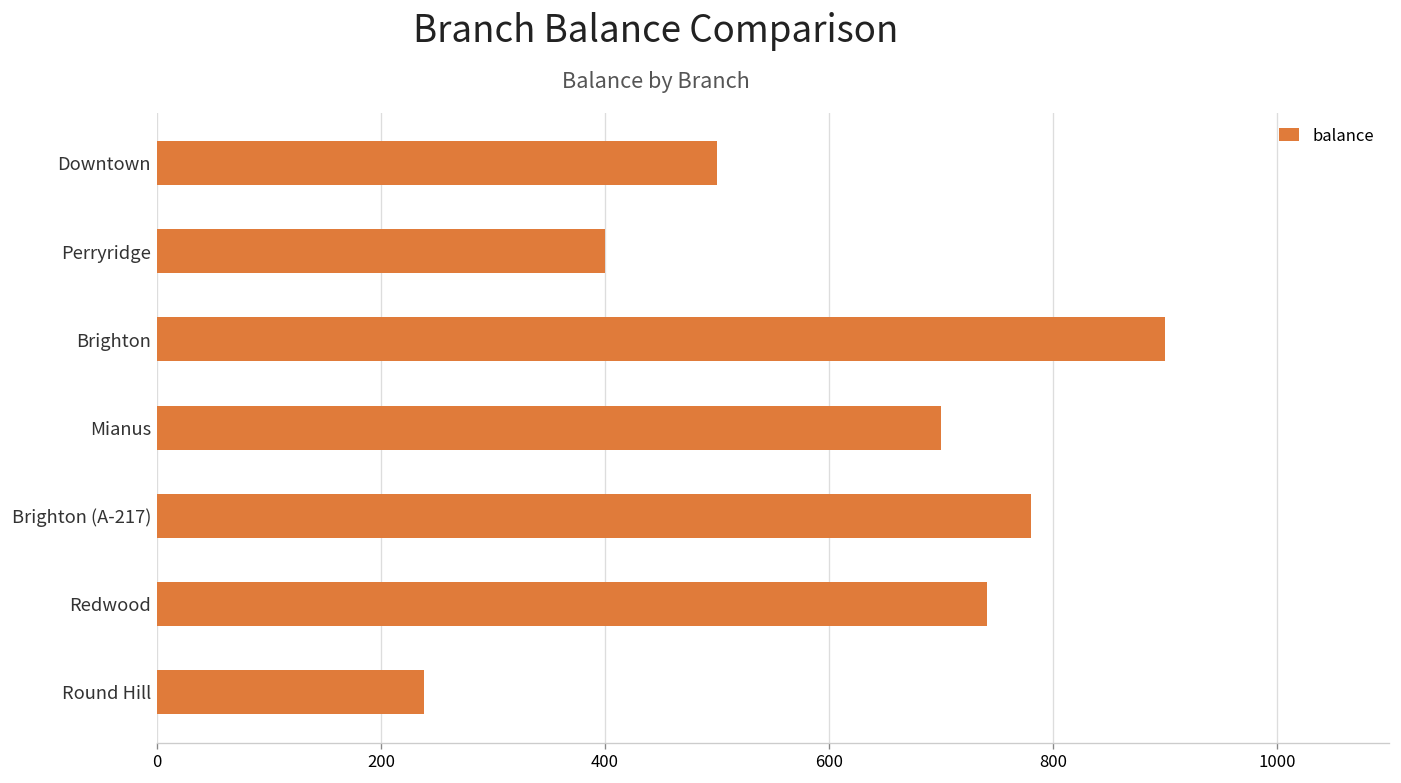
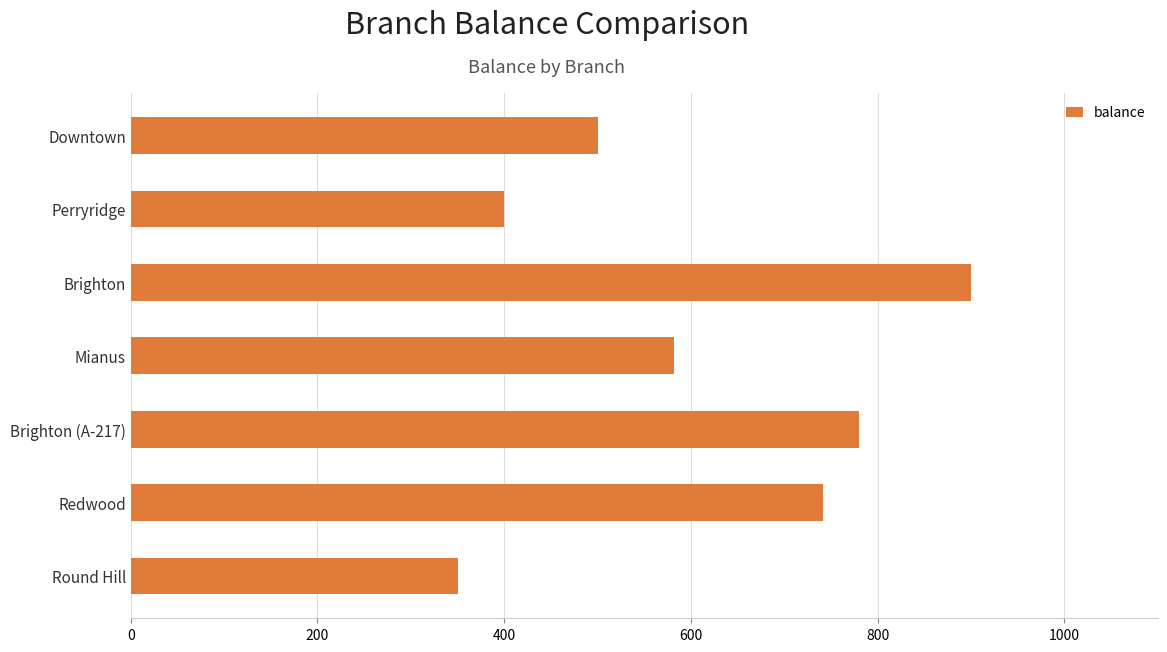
Mianus: 700 -> 580
Round Hill: 240 -> 350
